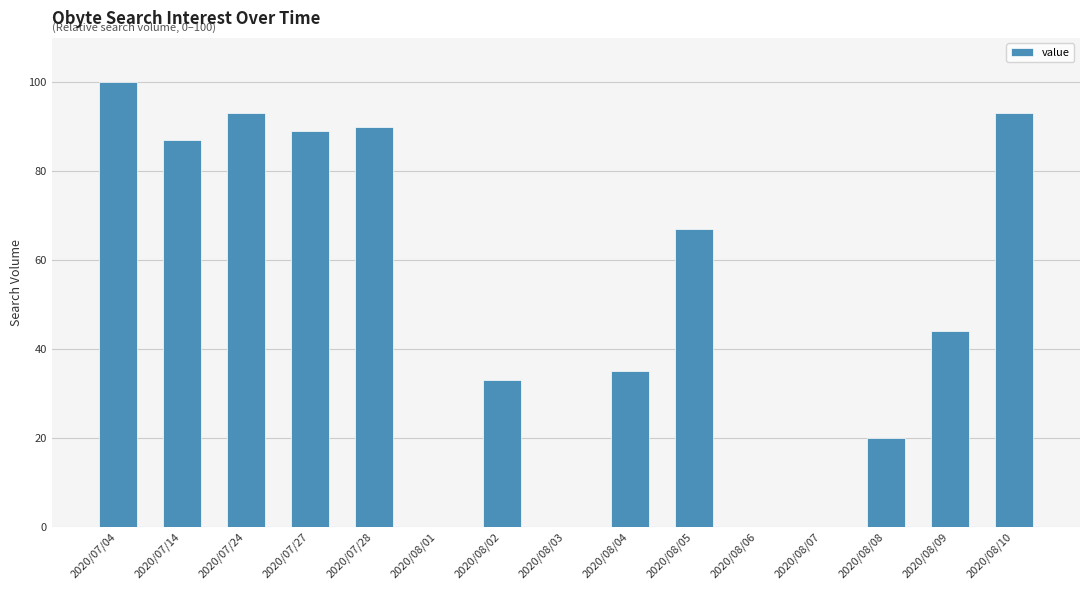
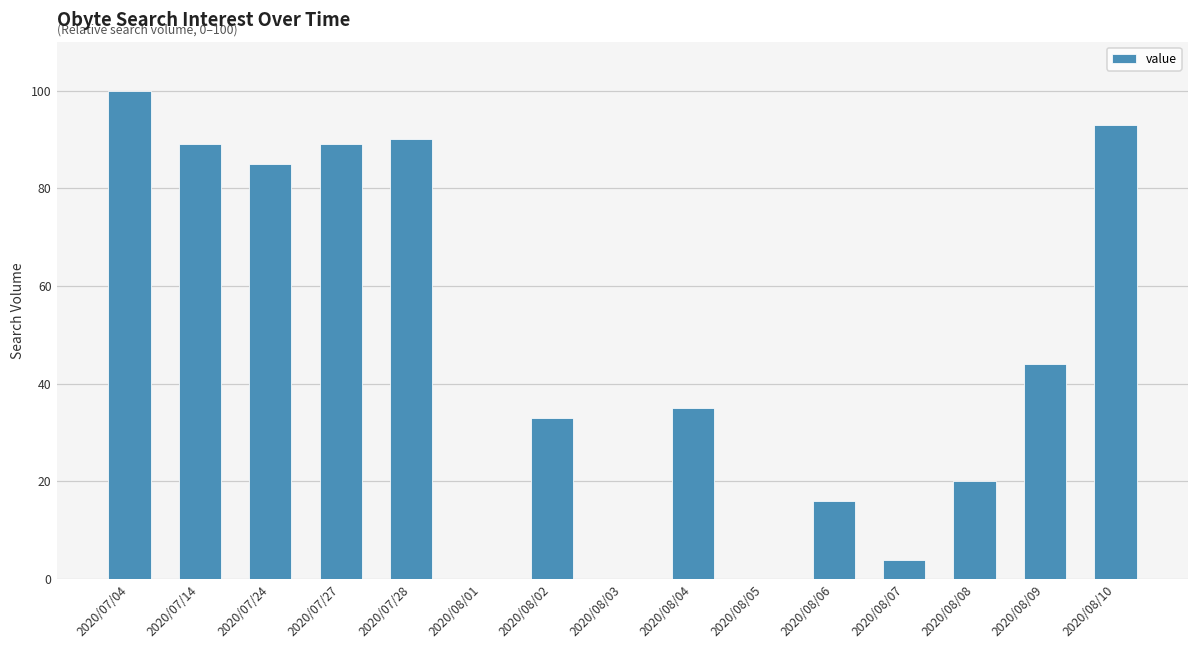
2020/07/14: 87 -> 89
2020/07/24: 93 -> 85
2020/08/05: 67 -> 0
2020/08/06: 0 -> 16
2020/08/07: 0 -> 4
